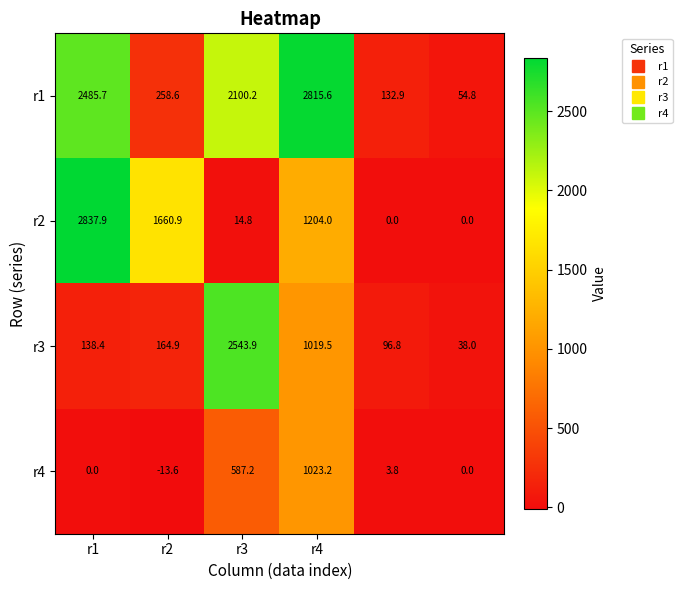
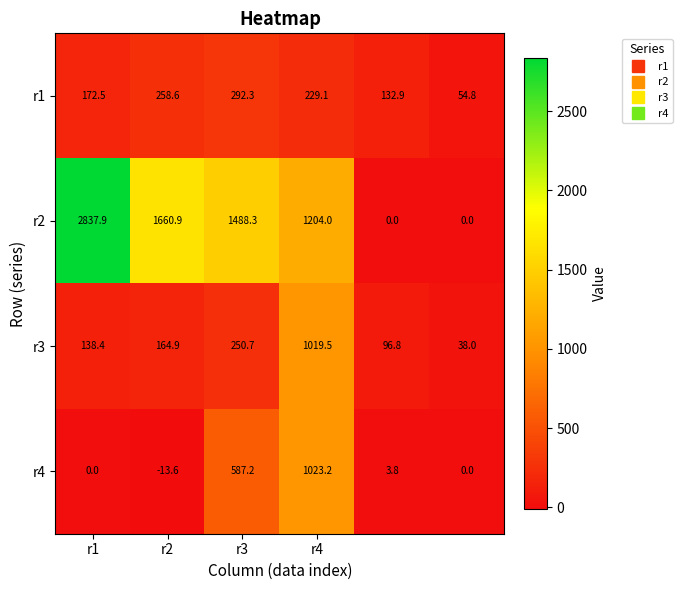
r1, r1: 2485.7 -> 172.5
r1, r3: 2100.2 -> 292.3
r1, r4: 2815.6 -> 229.1
r2, r3: 14.8 -> 1488.3
r3, r3: 2543.9 -> 250.7
